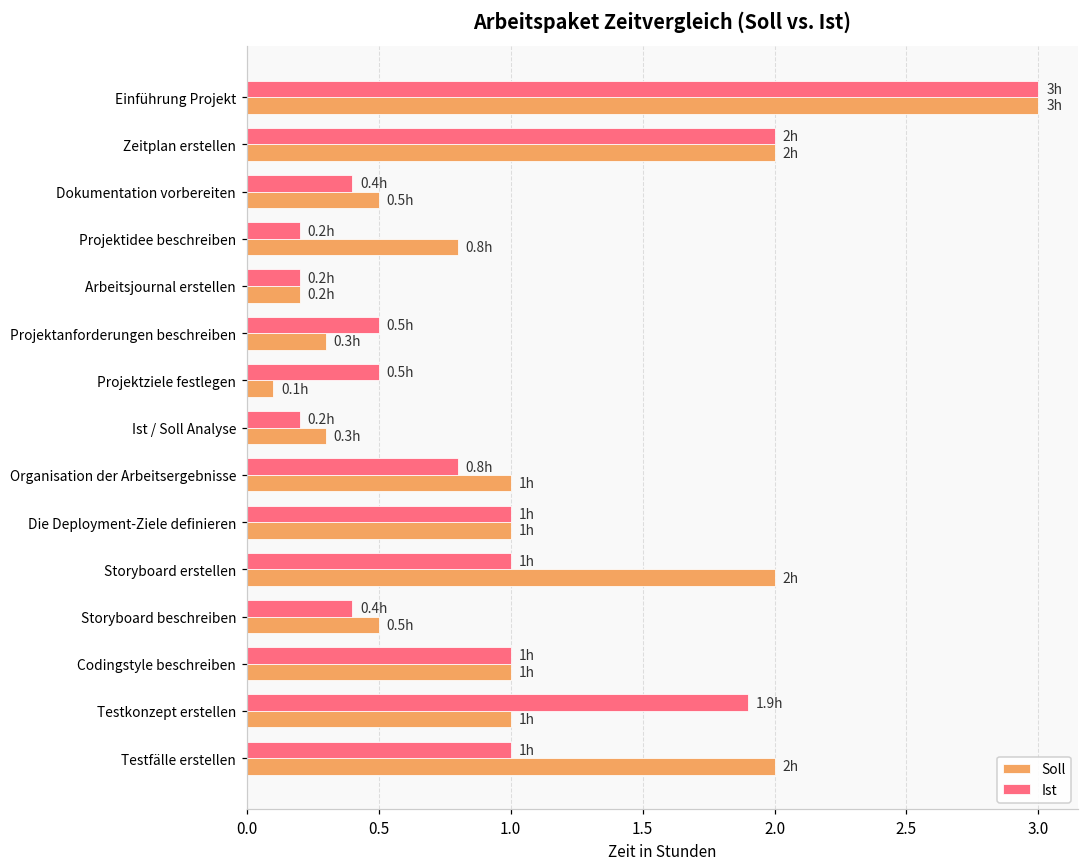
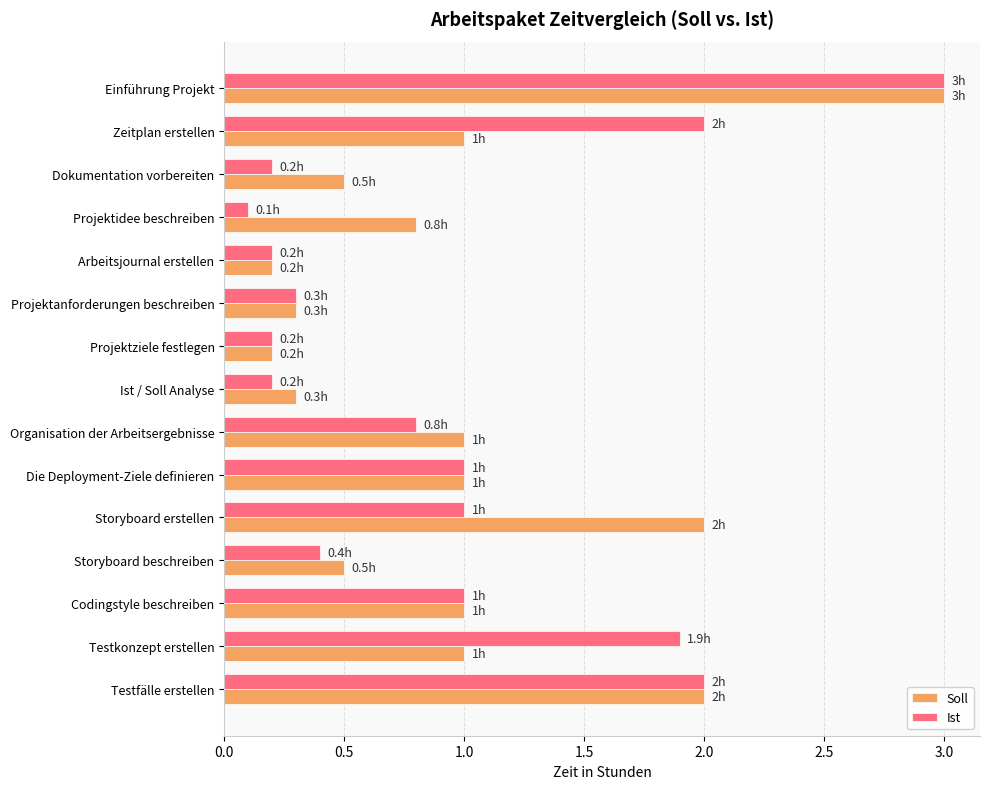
Soll, Zeitplan erstellen: 2h -> 1h
Ist, Dokumentation vorbereiten: 0.4h -> 0.2h
Ist, Projektidee beschreiben: 0.2h -> 0.1h
Ist, Projektanforderungen beschreiben: 0.5h -> 0.3h
Ist, Projektziele festlegen: 0.5h -> 0.2h
Soll, Projektziele festlegen: 0.1h -> 0.2h
Ist, Testfälle erstellen: 1h -> 2h
